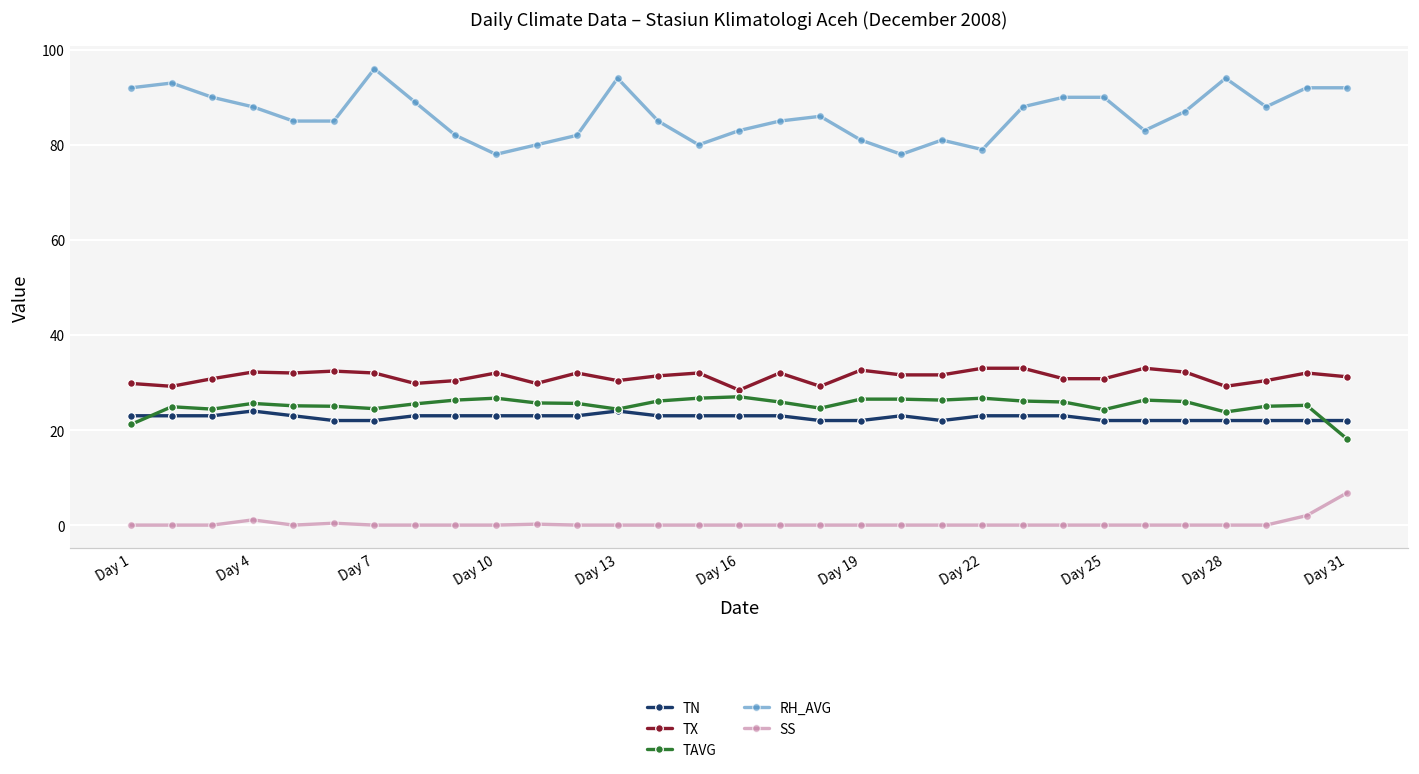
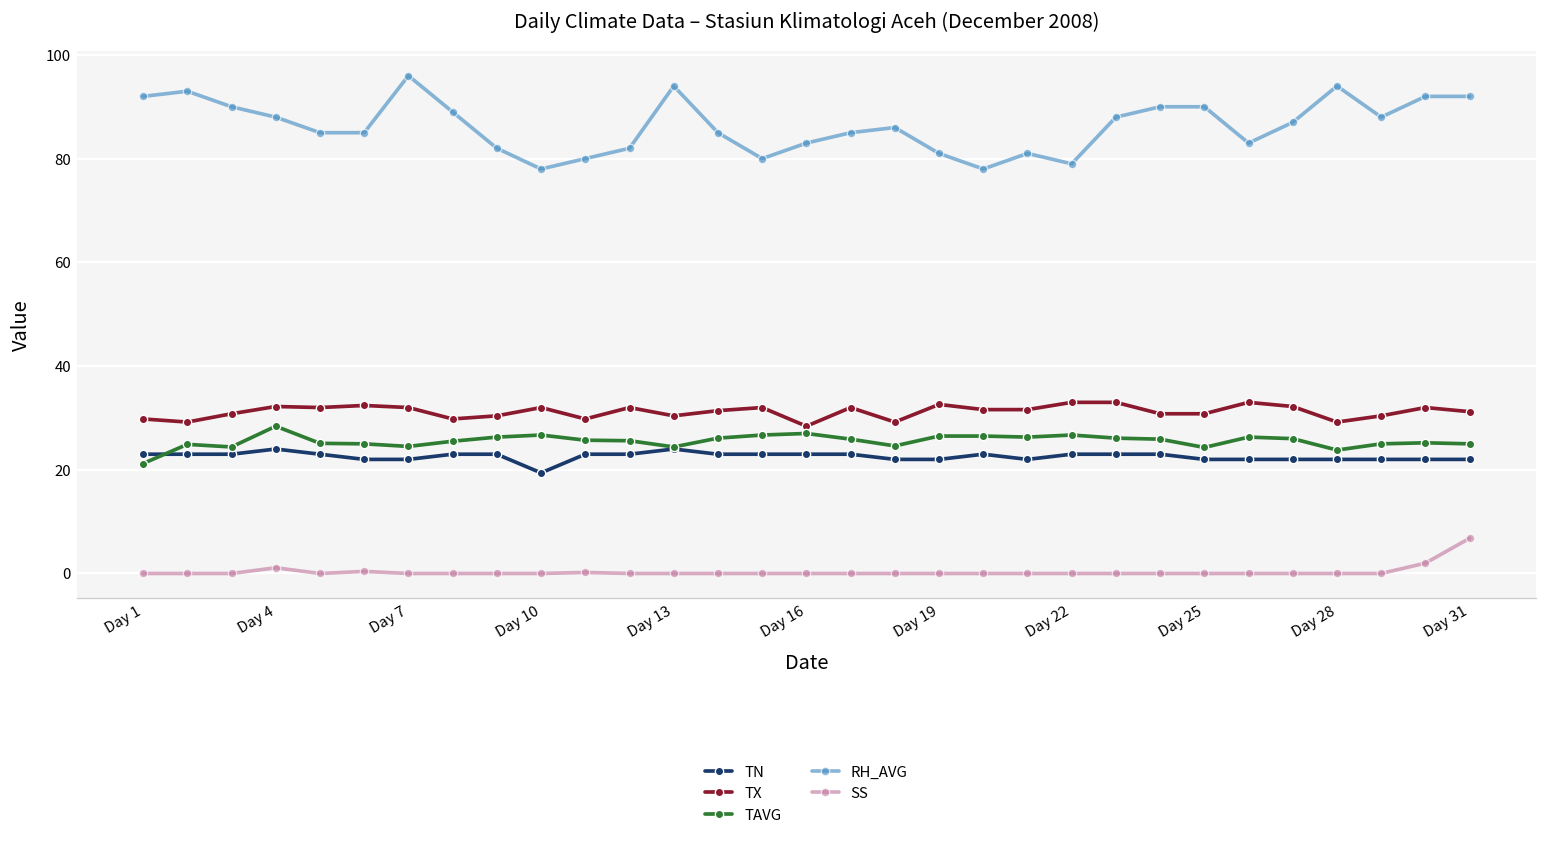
TAVG, Day 4: 26 -> 28
TN, Day 10: 23 -> 19
TAVG, Day 31: 18 -> 25
